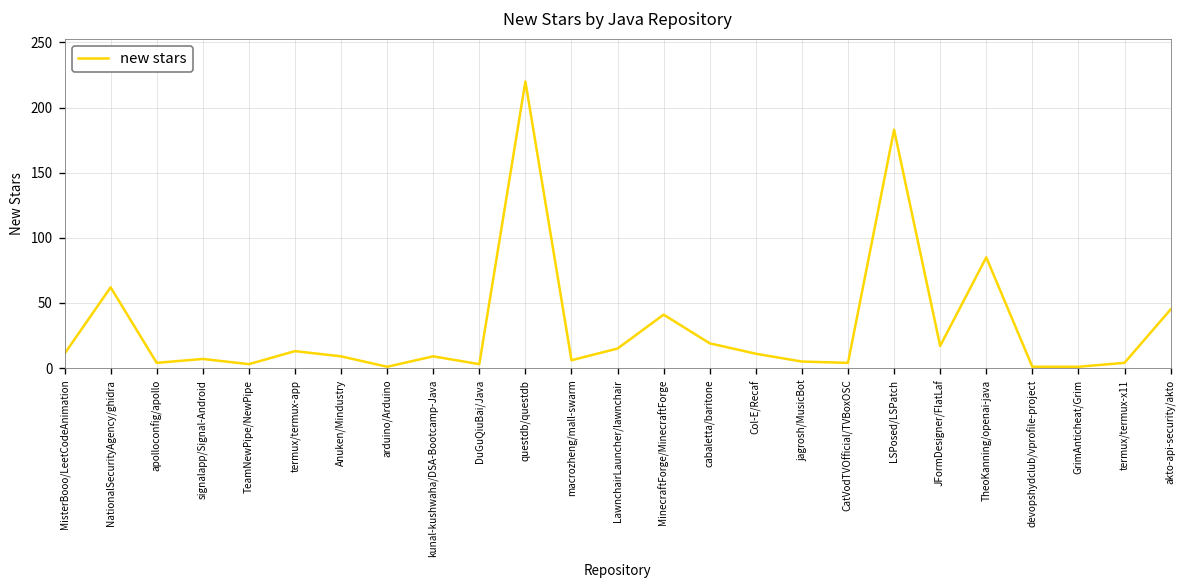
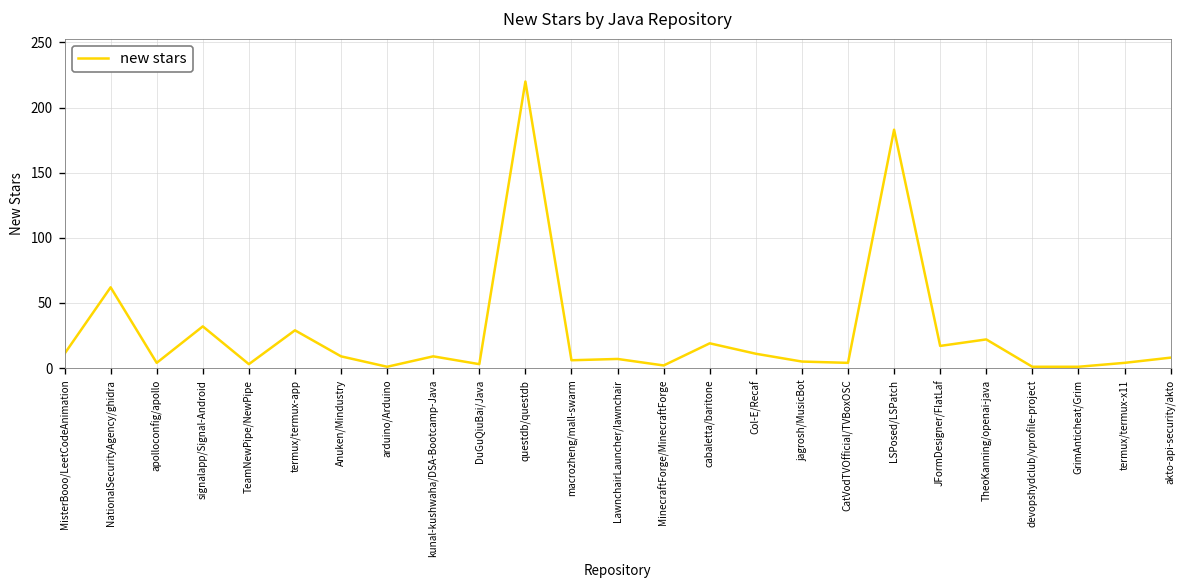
signalapp/Signal-Android: 7 -> 32
termux/termux-app: 13 -> 29
LawnchairLauncher/lawnchair: 15 -> 7
MinecraftForge/MinecraftForge: 41 -> 2
TheoKanning/openai-java: 85 -> 22
akto-api-security/akto: 45 -> 8
